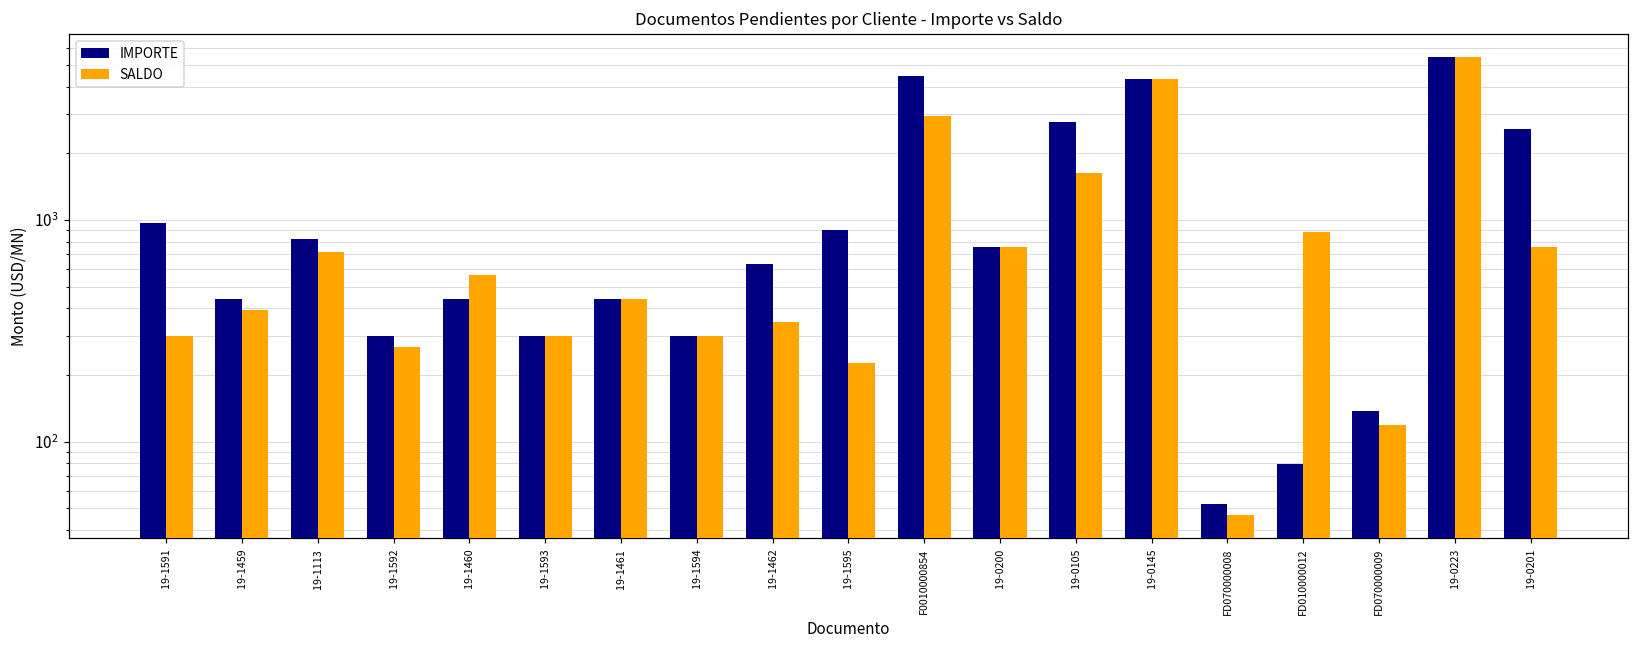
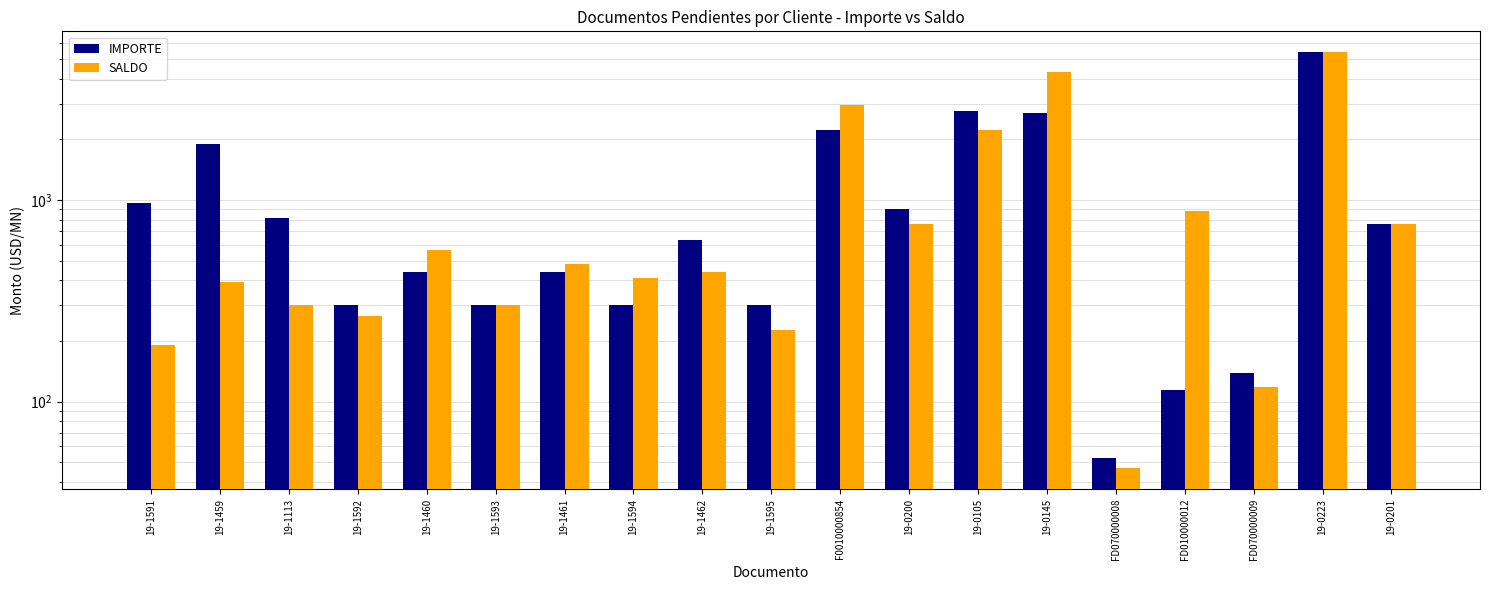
SALDO, 19-1591: 300 -> 190
IMPORTE, 19-1459: 440 -> 1900
SALDO, 19-1113: 720 -> 300
SALDO, 19-1461: 440 -> 480
SALDO, 19-1594: 300 -> 410
SALDO, 19-1462: 350 -> 440
IMPORTE, 19-1595: 900 -> 300
IMPORTE, F0010000854: 4500 -> 2200
IMPORTE, 19-0200: 760 -> 900
SALDO, 19-0105: 1600 -> 2200
IMPORTE, 19-0145: 4300 -> 2700
IMPORTE, FD010000012: 79 -> 110
IMPORTE, 19-0201: 2600 -> 760
